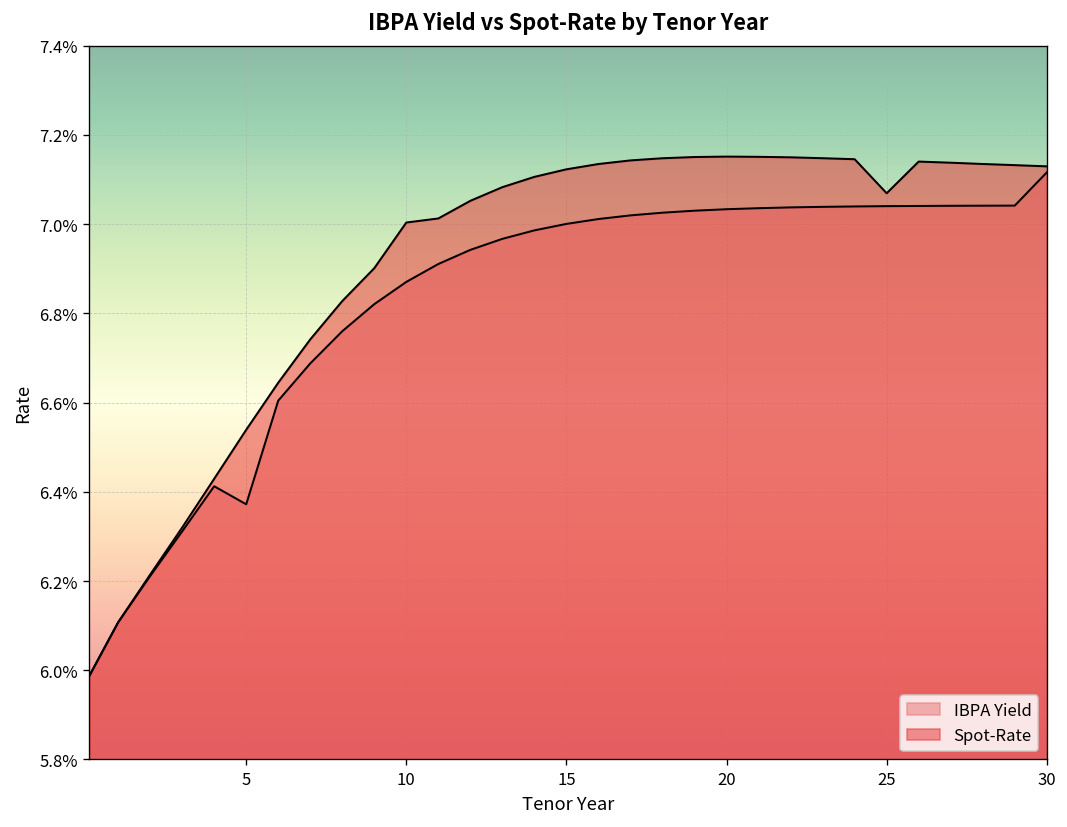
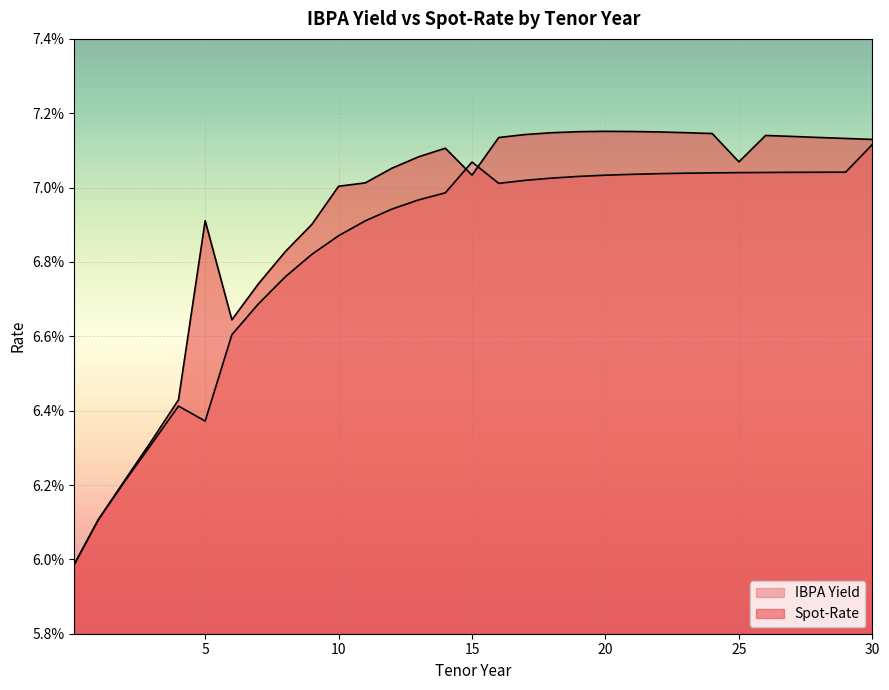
Spot-Rate, 5: 6.54% -> 6.91%
IBPA Yield, 15: 7.00% -> 7.07%
Spot-Rate, 15: 7.12% -> 7.03%
